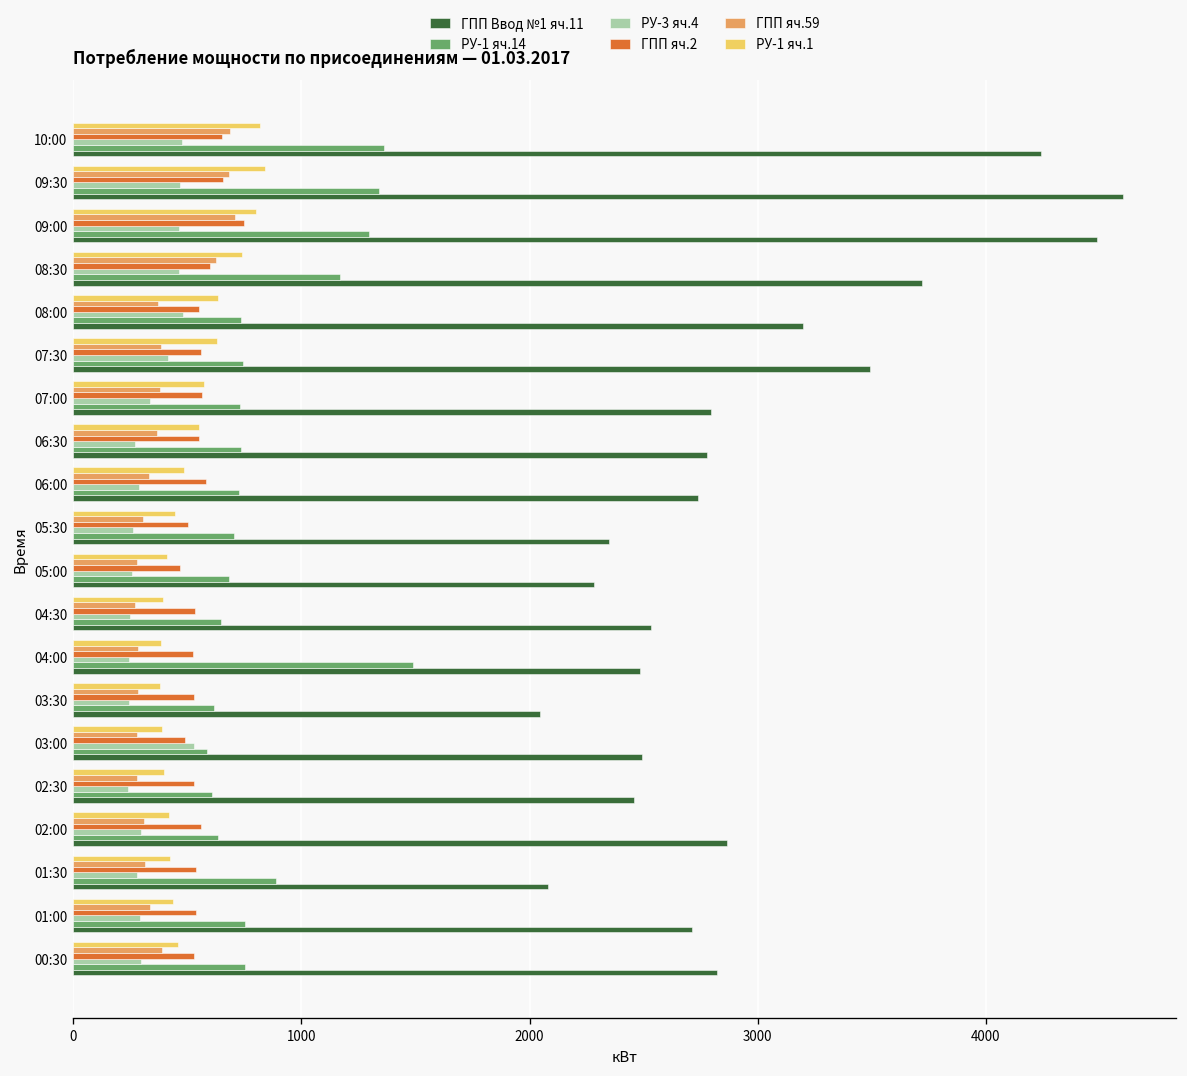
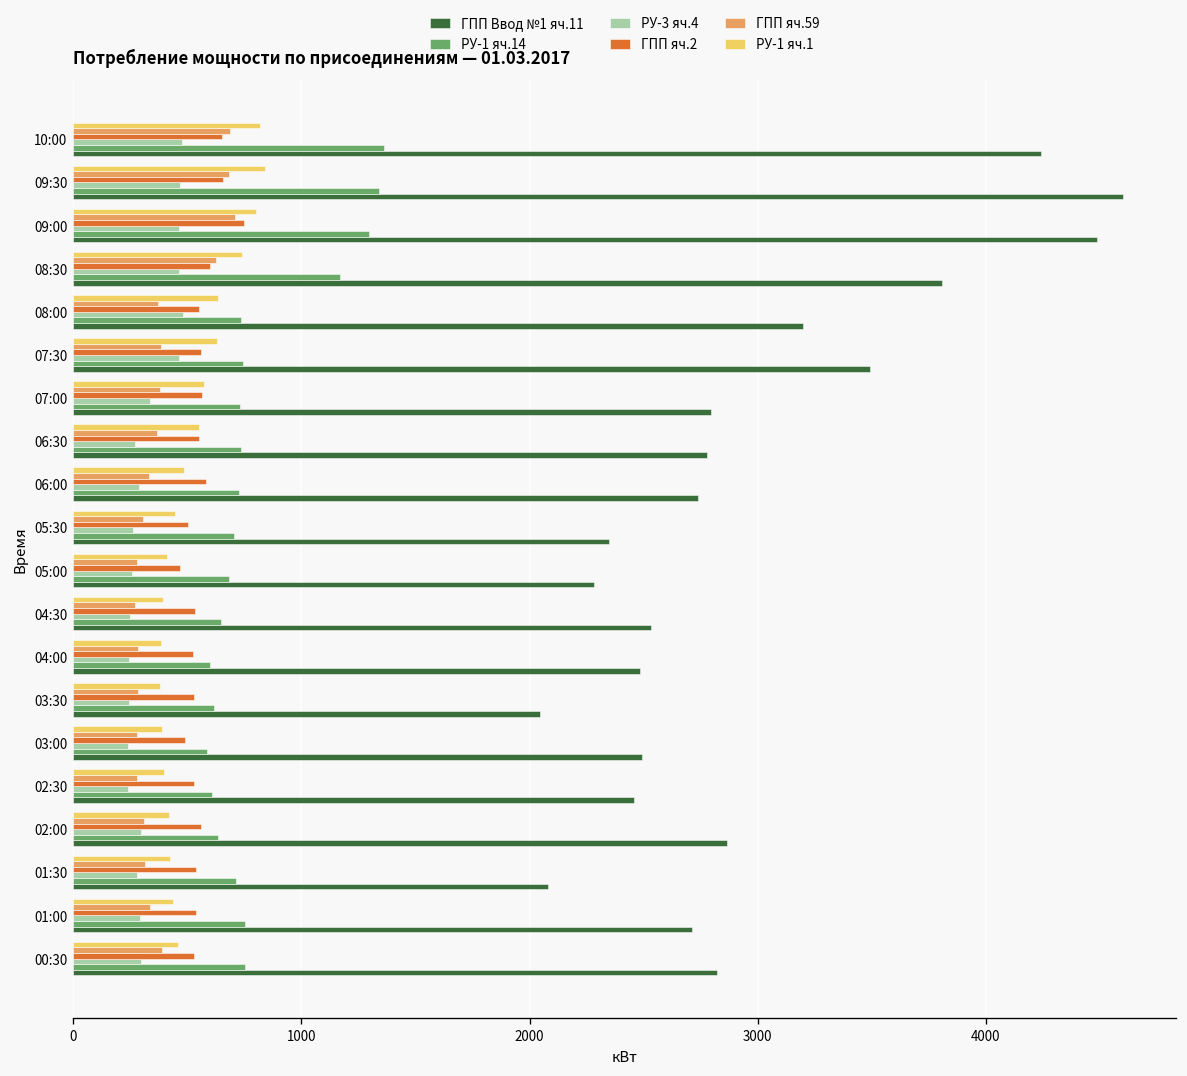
ГПП Ввод №1 яч.11, 08:30: 3720 -> 3810
РУ-3 яч.4, 07:30: 420 -> 460
РУ-1 яч.14, 04:00: 1490 -> 600
РУ-3 яч.4, 03:00: 530 -> 240
РУ-1 яч.14, 01:30: 890 -> 710
